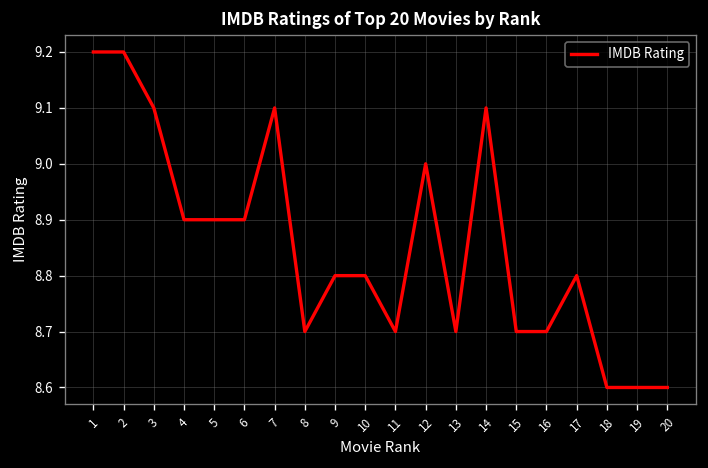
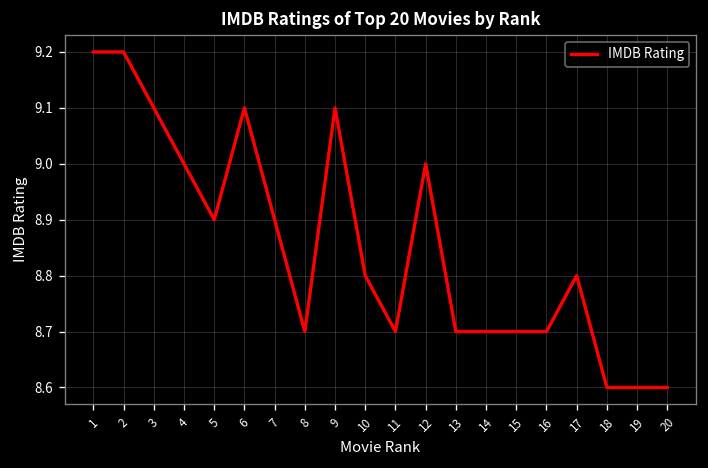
4: 8.9 -> 9.0
6: 8.9 -> 9.1
7: 9.1 -> 8.9
9: 8.8 -> 9.1
14: 9.1 -> 8.7
